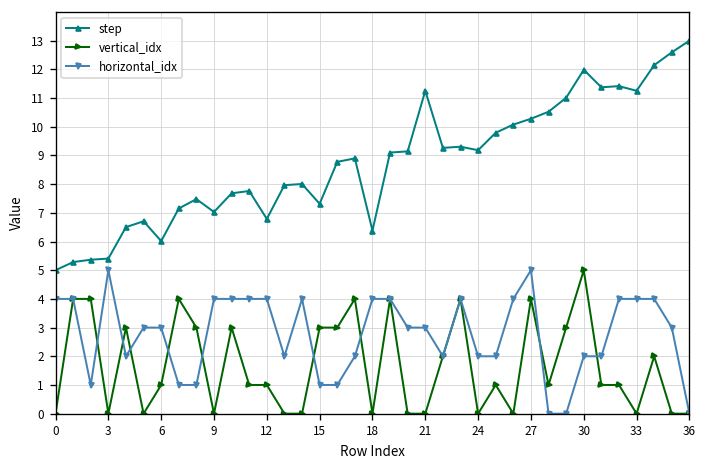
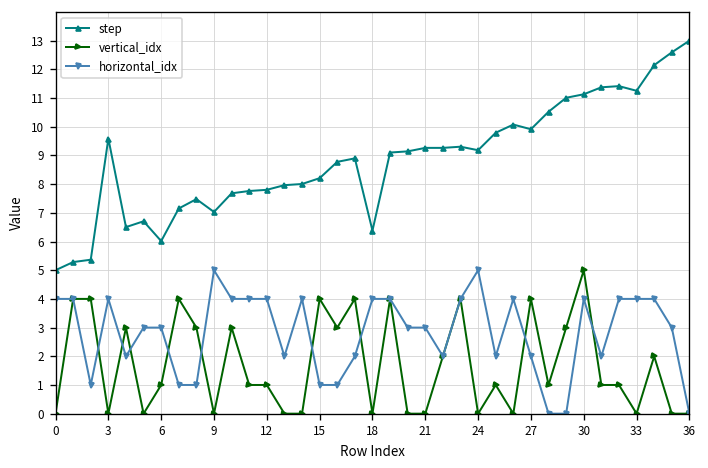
step, 3: 5.4 -> 9.6
horizontal_idx, 3: 5 -> 4
horizontal_idx, 9: 4 -> 5
step, 12: 6.8 -> 7.8
step, 15: 7.3 -> 8.2
vertical_idx, 15: 3 -> 4
step, 21: 11.3 -> 9.3
horizontal_idx, 24: 2 -> 5
step, 27: 10.3 -> 9.9
horizontal_idx, 27: 5 -> 2
step, 30: 12.0 -> 11.1
horizontal_idx, 30: 2 -> 4
